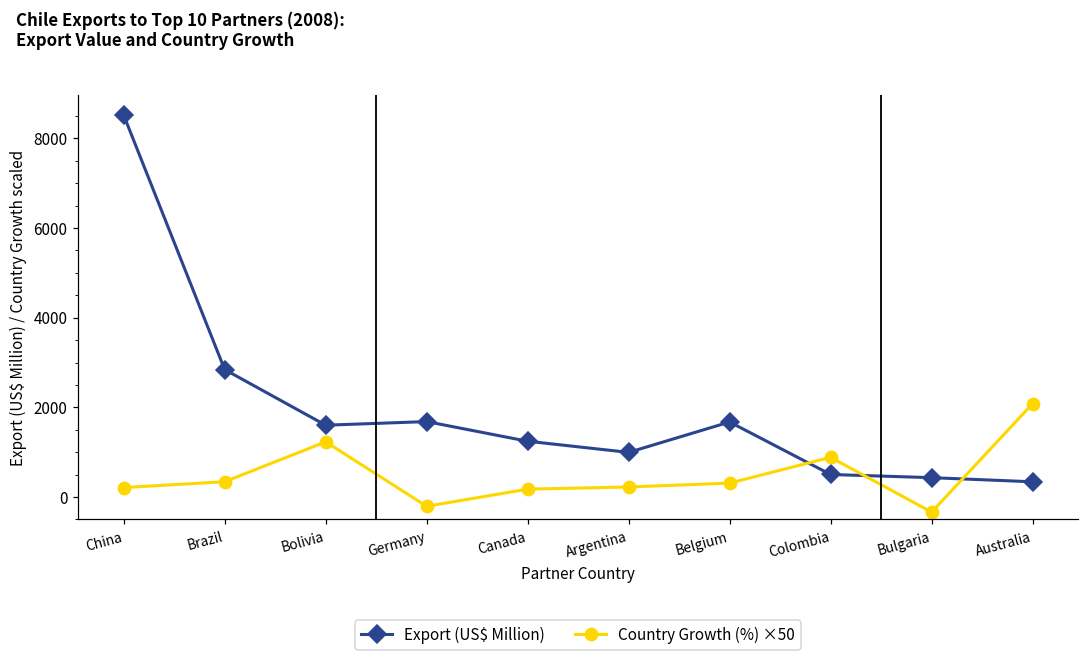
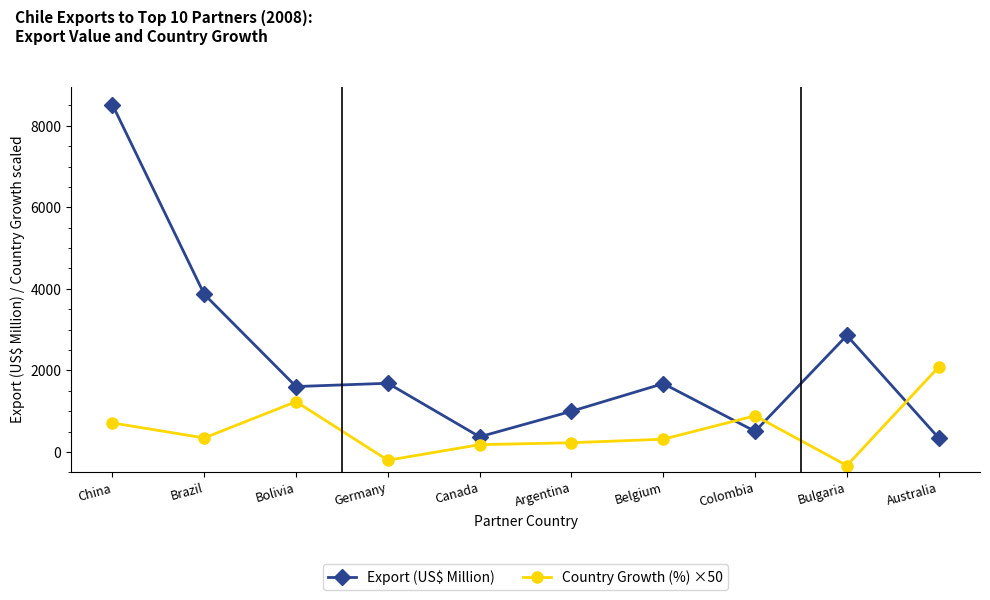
Country Growth (%) ×50, China: 200 -> 700
Export (US$ Million), Brazil: 2800 -> 3900
Export (US$ Million), Canada: 1200 -> 400
Export (US$ Million), Bulgaria: 400 -> 2900
